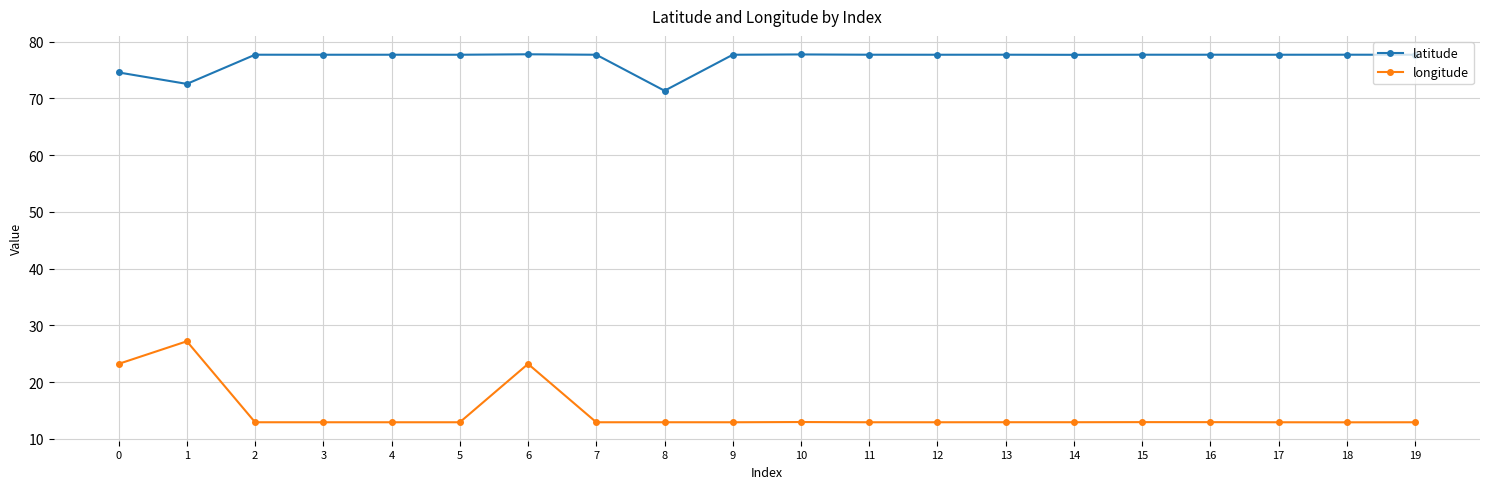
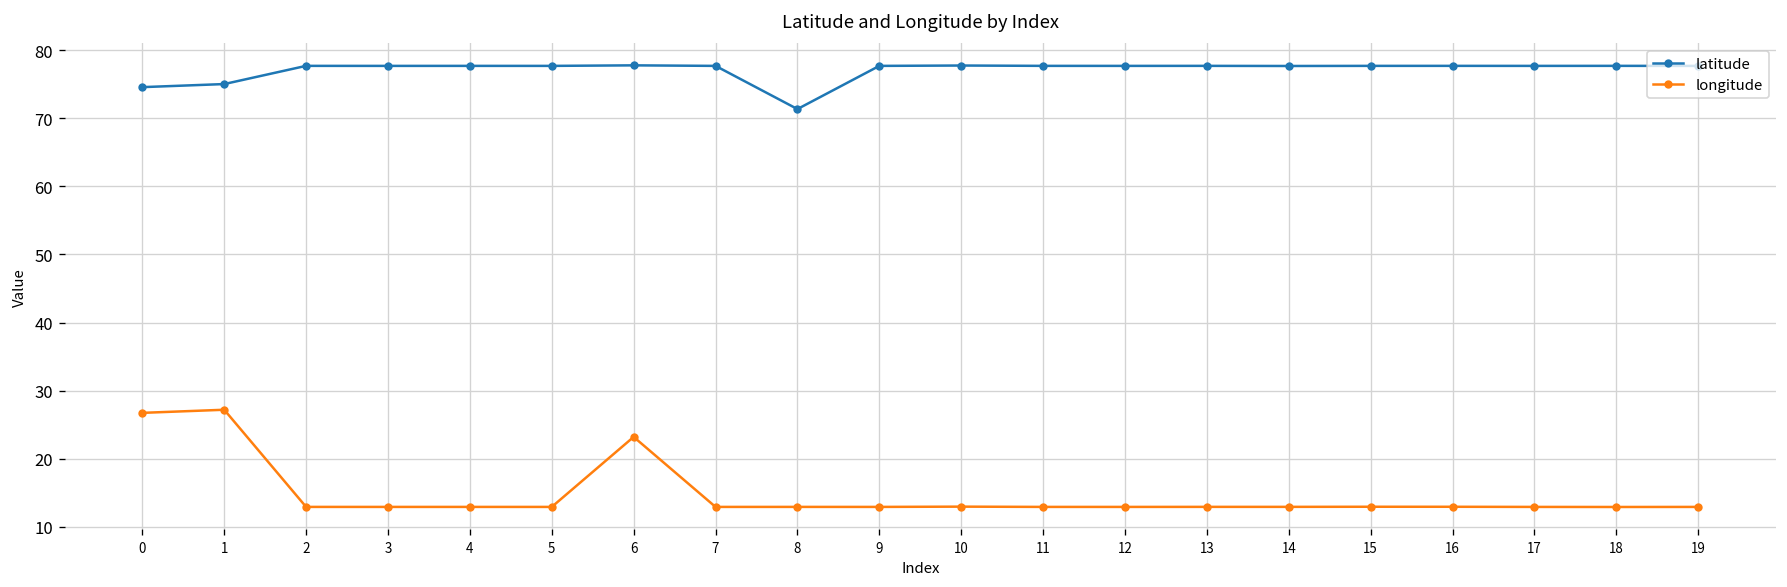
longitude, 0: 23 -> 27
latitude, 1: 73 -> 75
